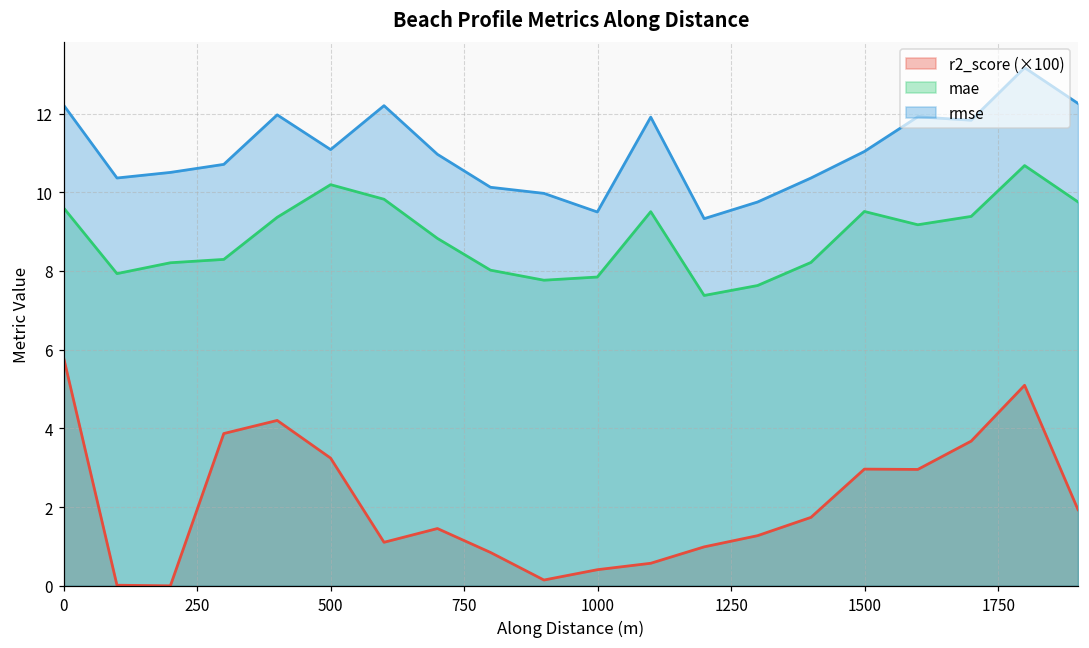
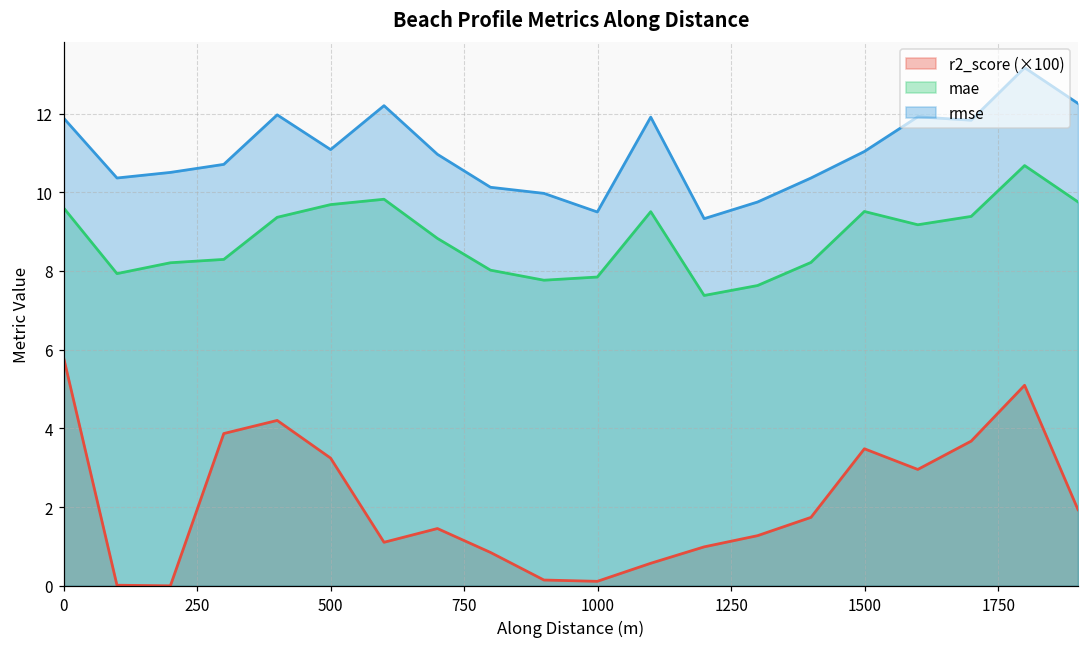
rmse, 0: 12.2 -> 11.9
mae, 500: 10.2 -> 9.7
r2_score (×100), 1000: 0.4 -> 0.1
r2_score (×100), 1500: 3.0 -> 3.5
